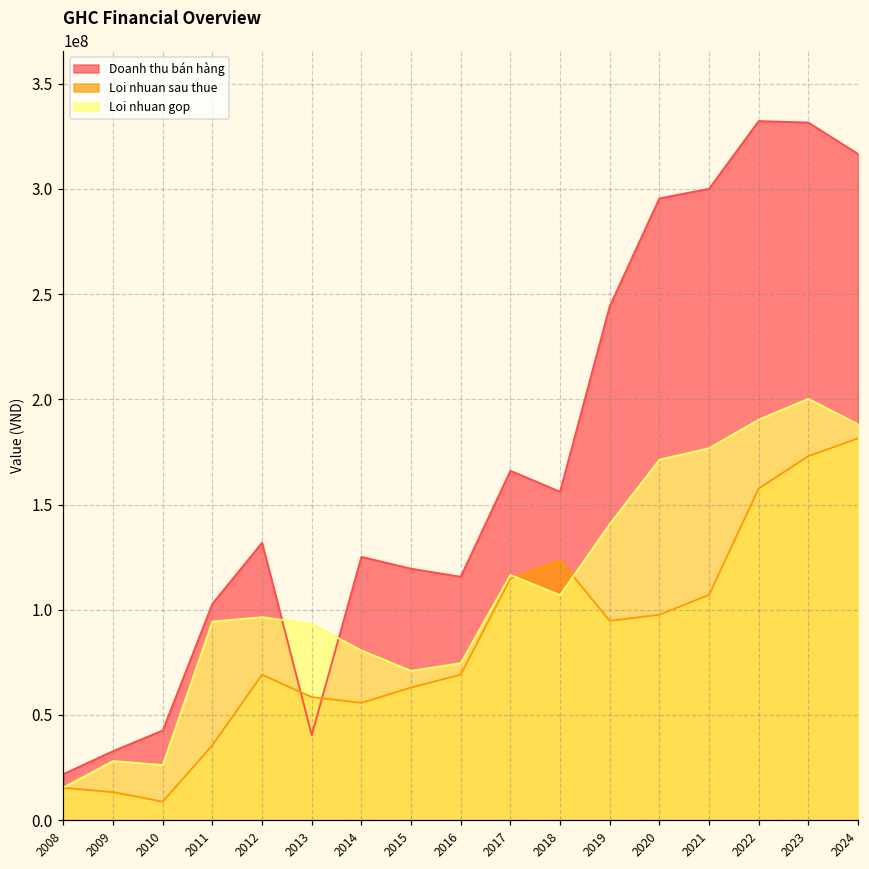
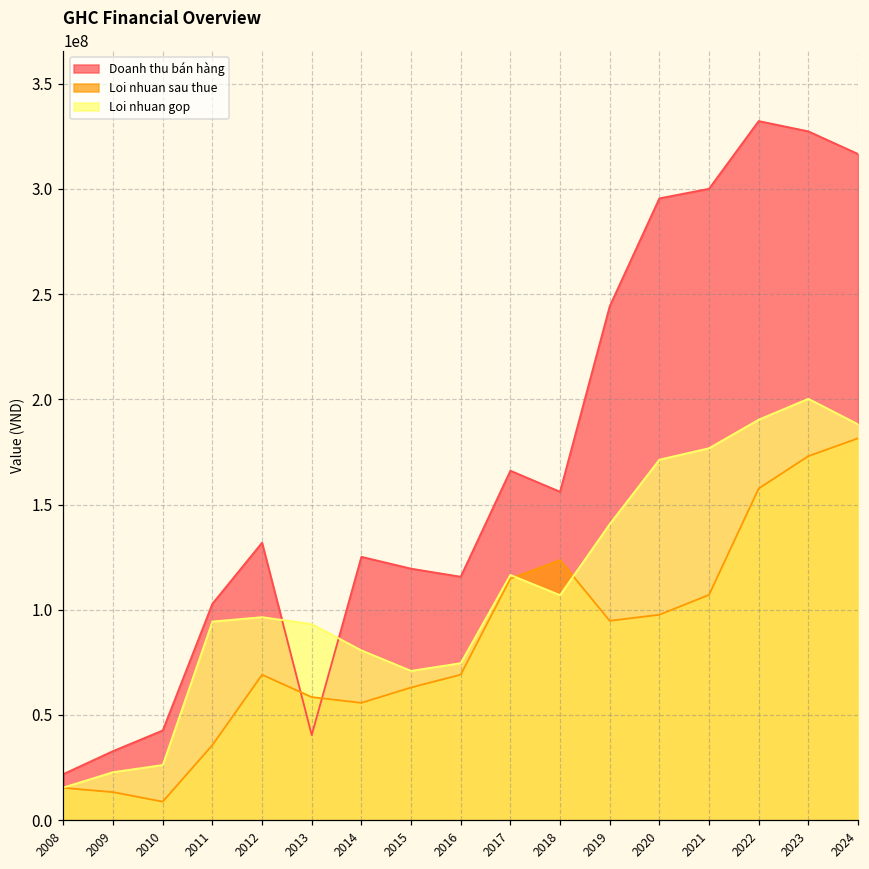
Loi nhuan gop, 2009: 28000000 -> 23000000
Doanh thu bán hàng, 2023: 332000000 -> 327000000
